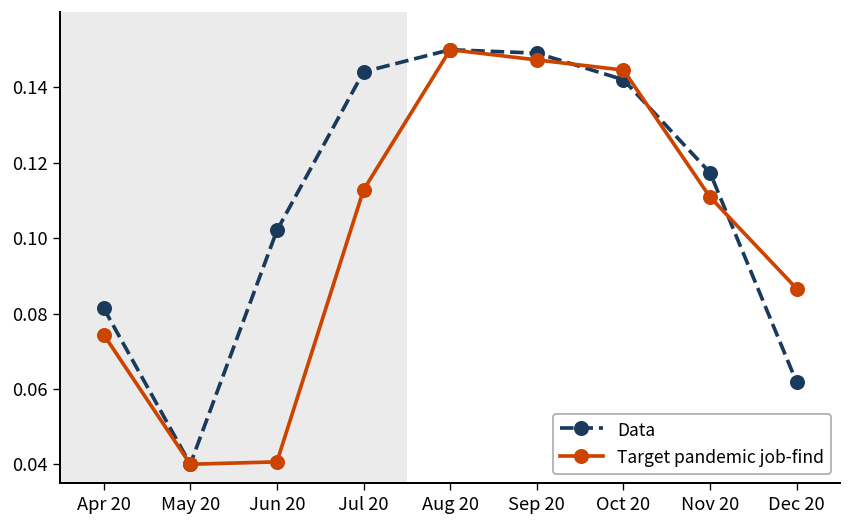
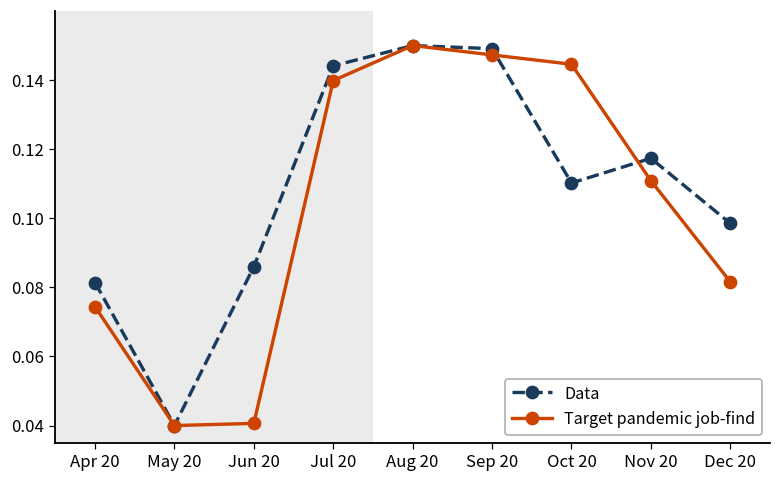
Data, Jun 20: 0.102 -> 0.086
Target pandemic job-find, Jul 20: 0.113 -> 0.140
Data, Oct 20: 0.142 -> 0.110
Data, Dec 20: 0.062 -> 0.099
Target pandemic job-find, Dec 20: 0.087 -> 0.082
